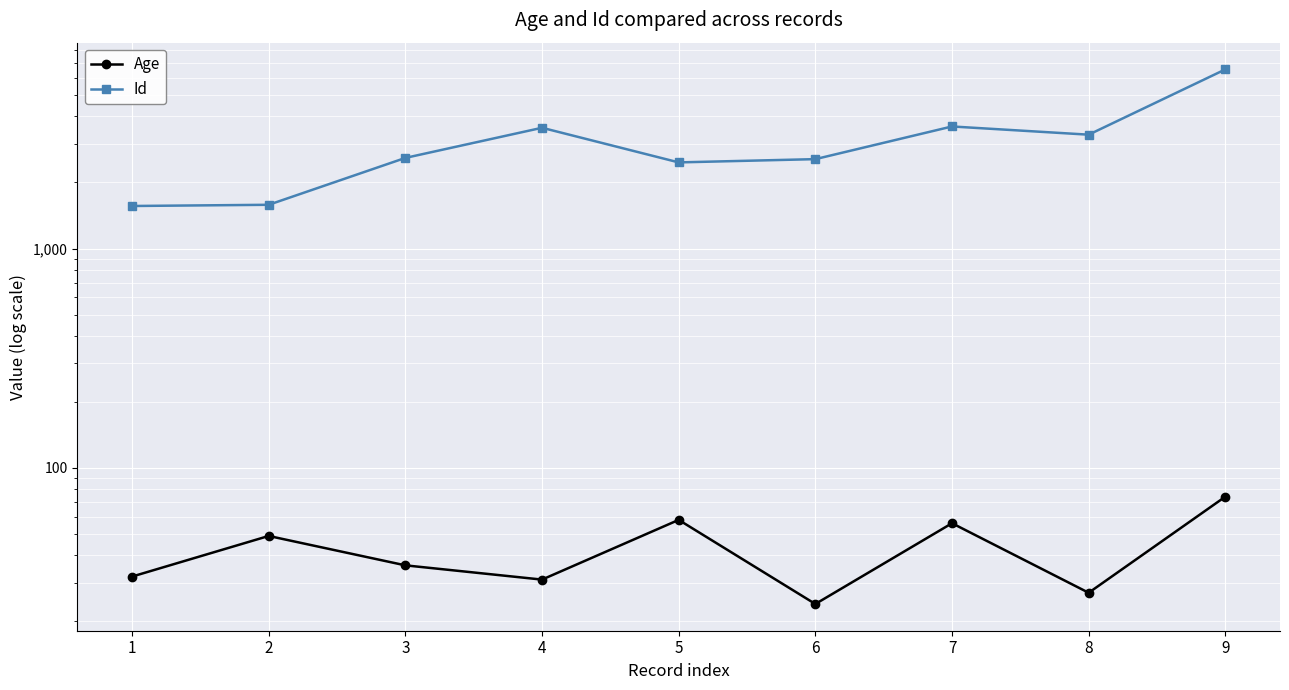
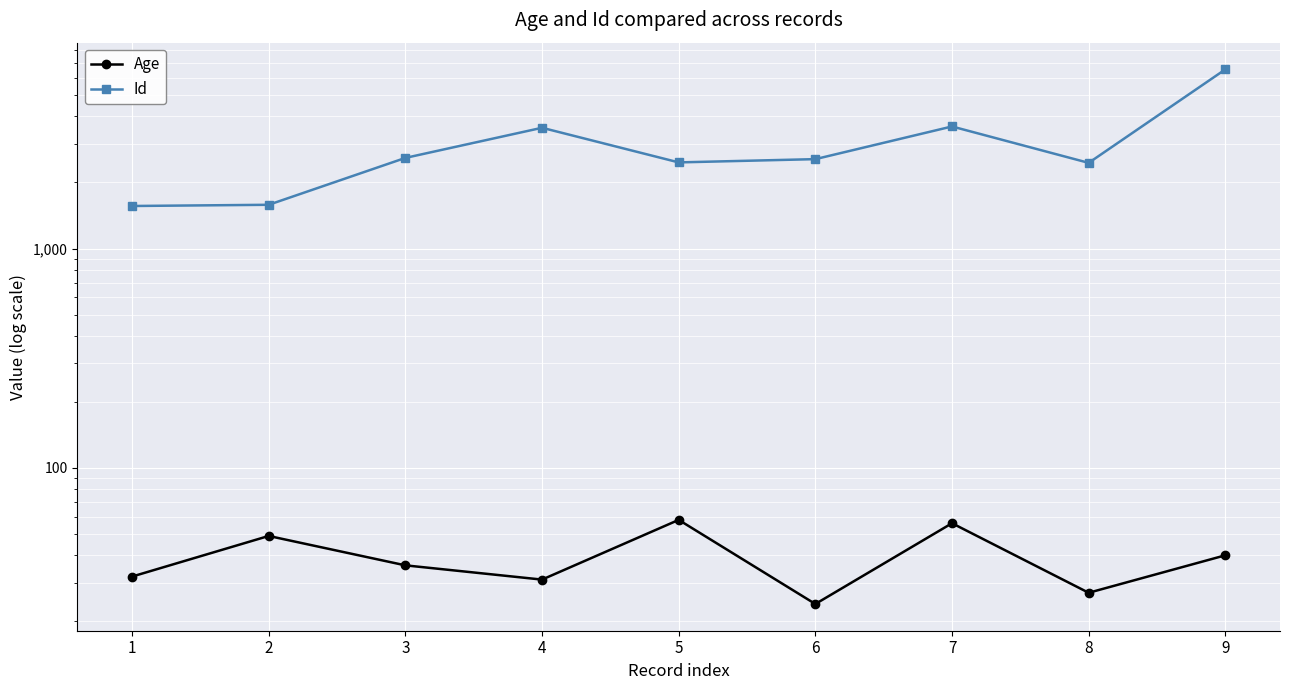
Id, 8: 3,300 -> 2,500
Age, 9: 74 -> 40
